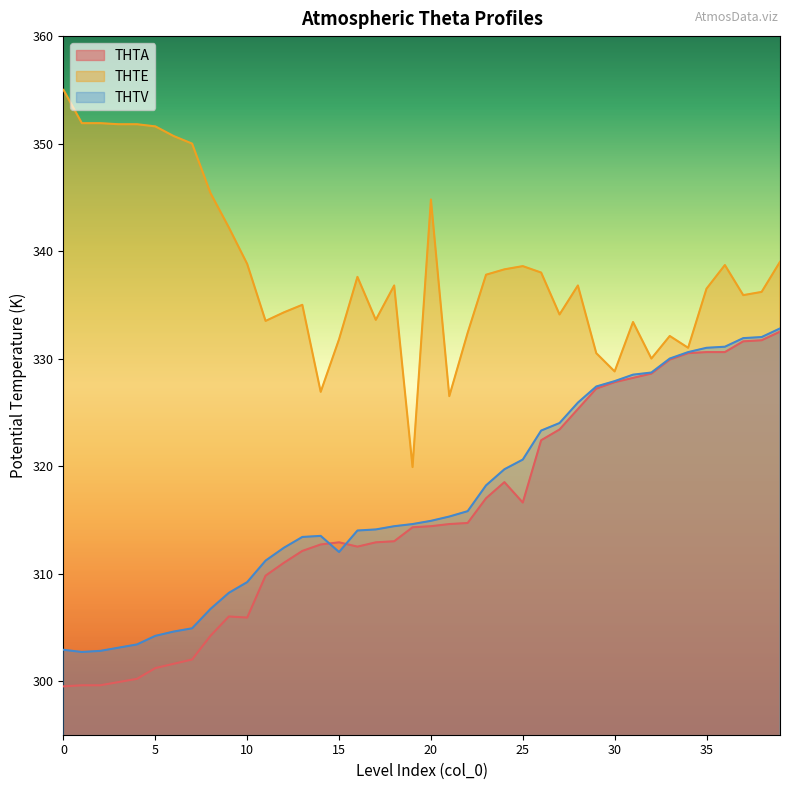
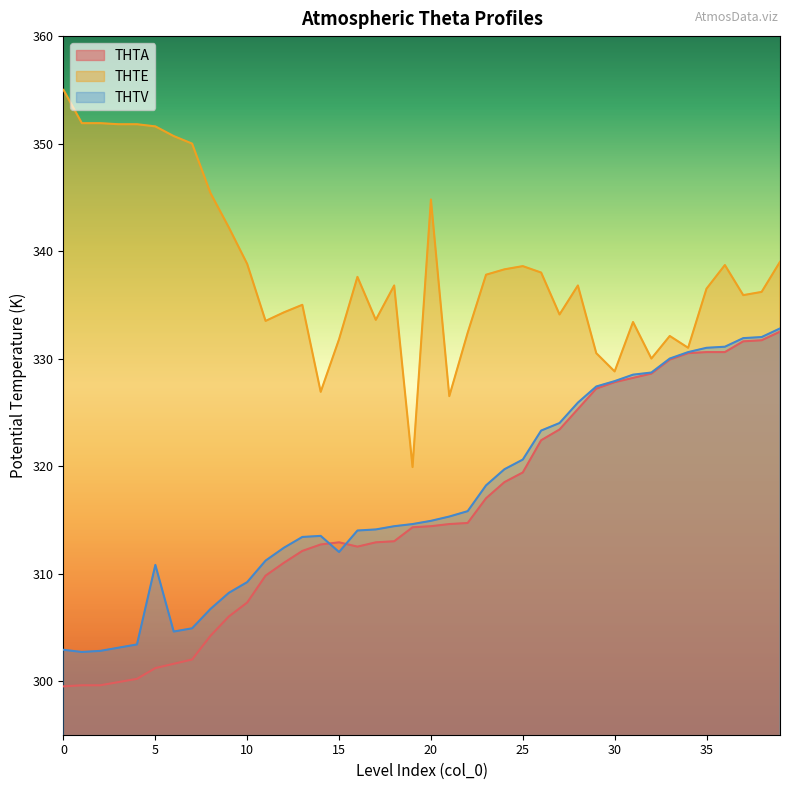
THTV, 5: 304.2 -> 310.8
THTA, 10: 305.9 -> 307.3
THTA, 25: 316.6 -> 319.4
